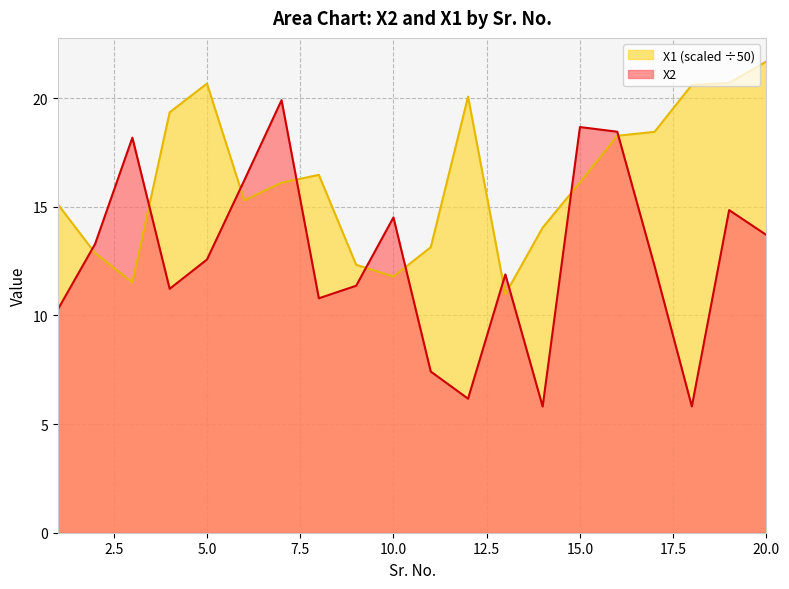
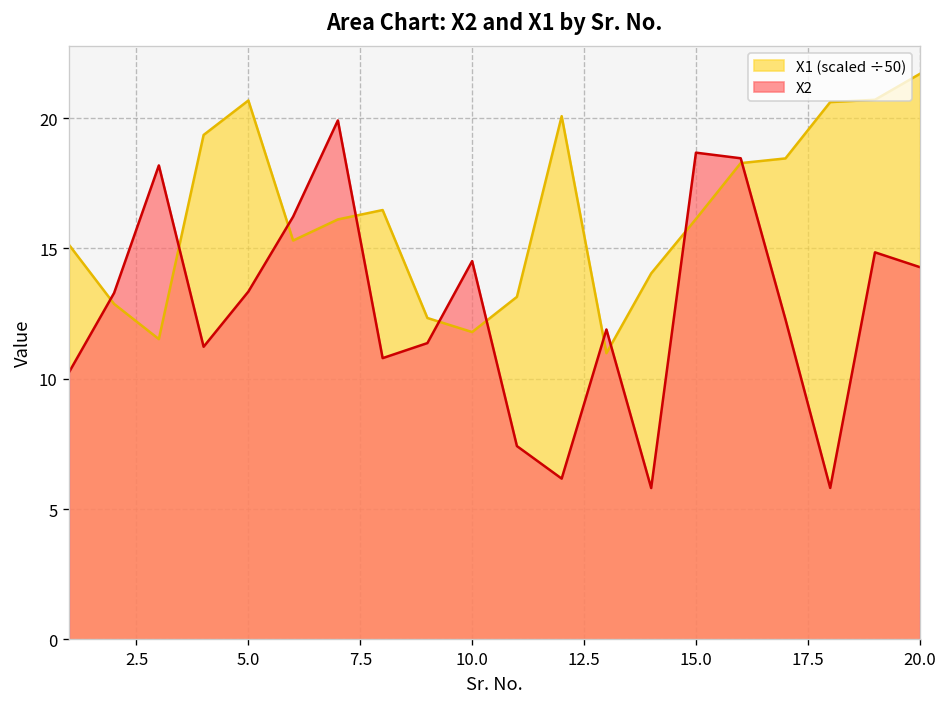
X2, 5.0: 12.6 -> 13.3
X2, 20.0: 13.7 -> 14.3
